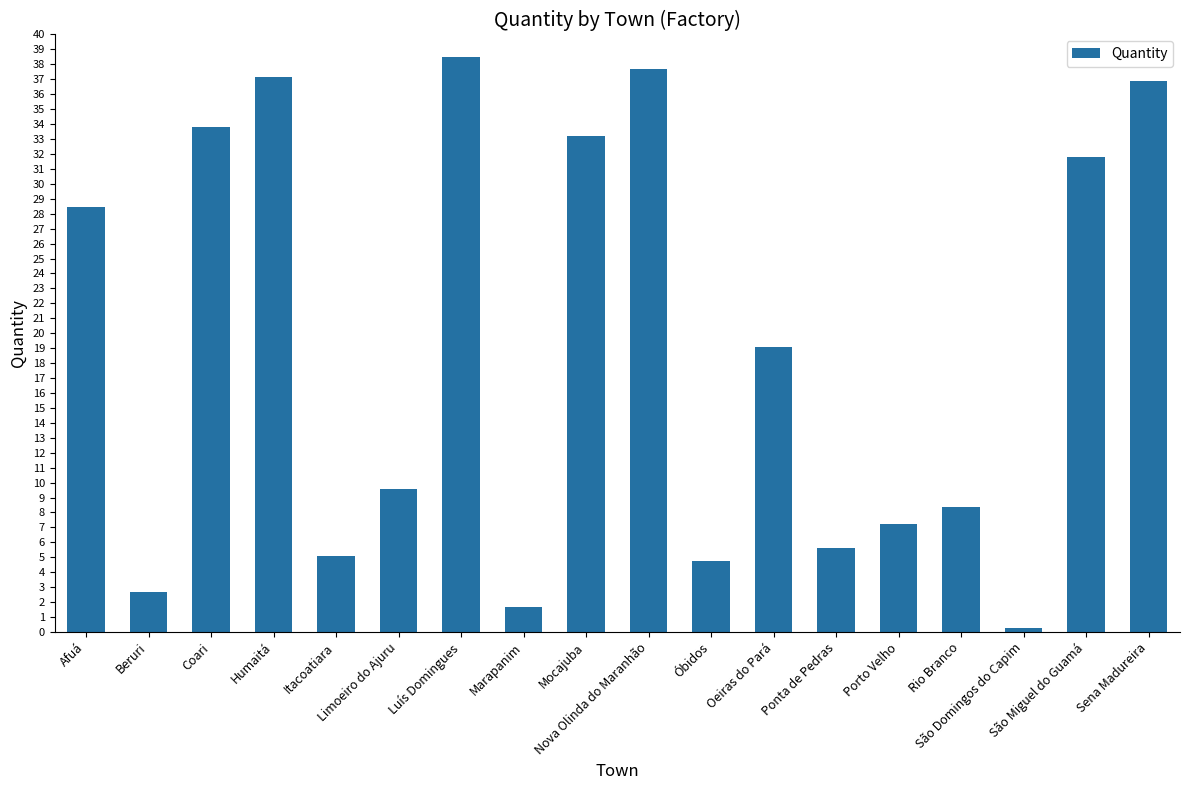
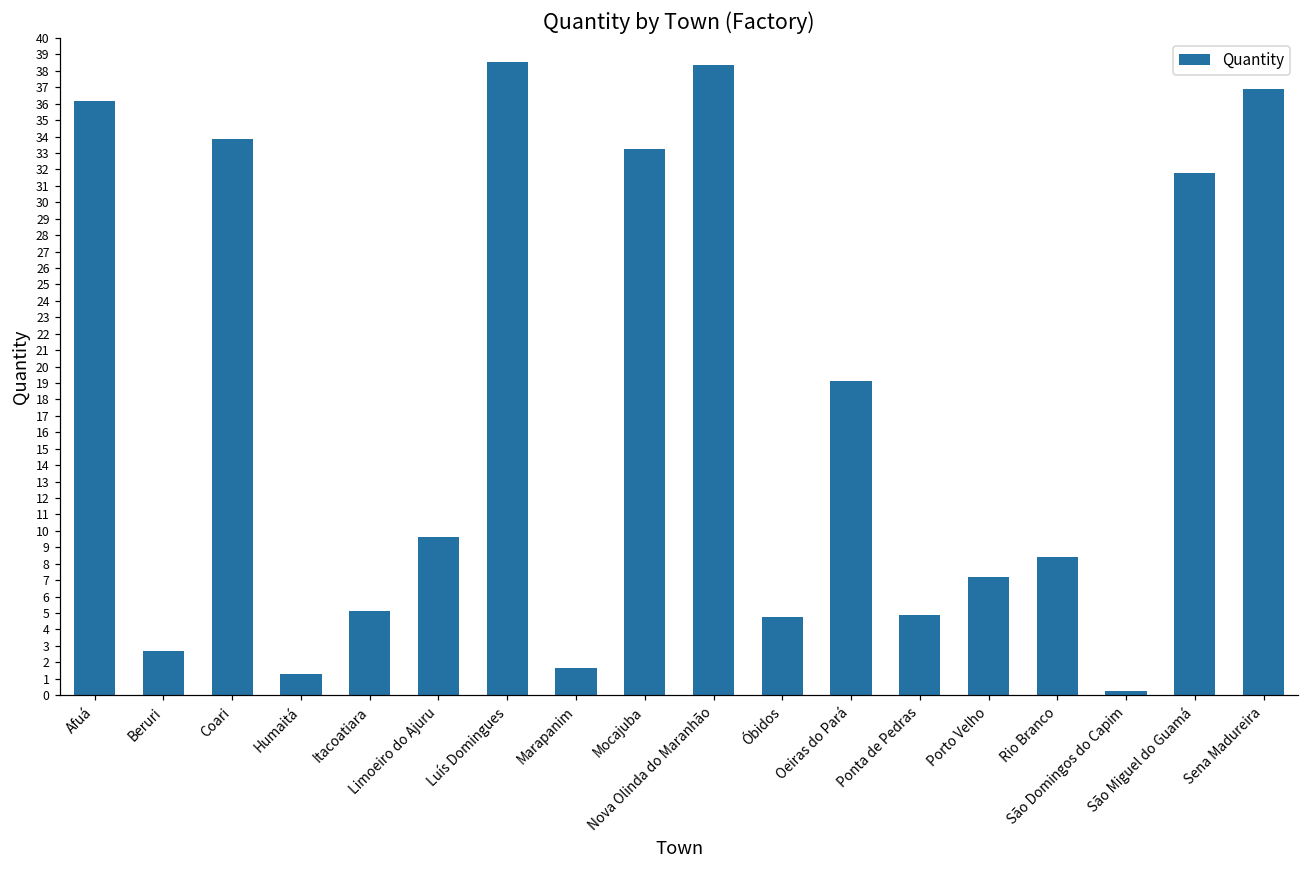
Afuá: 28.5 -> 36.2
Humaitá: 37.1 -> 1.3
Nova Olinda do Maranhão: 37.7 -> 38.3
Ponta de Pedras: 5.6 -> 4.9
